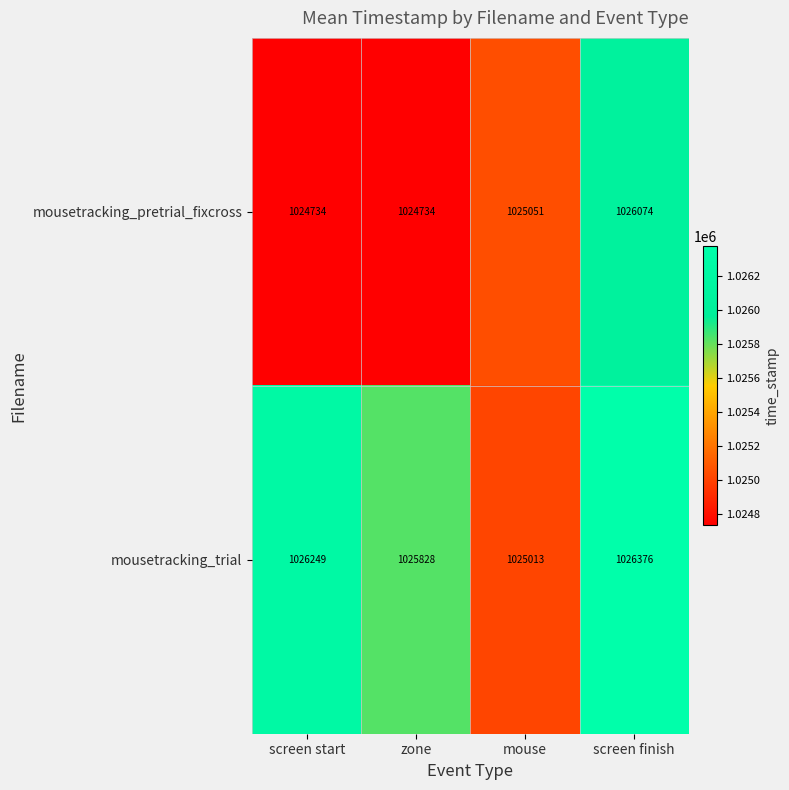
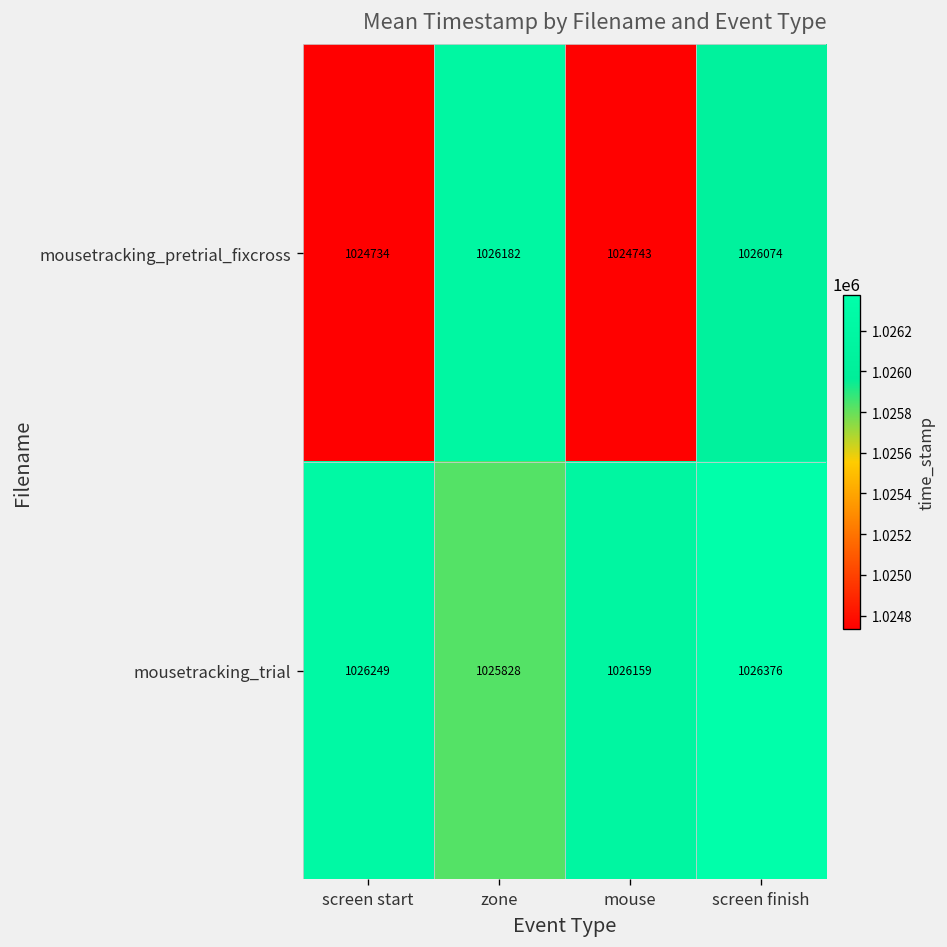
mousetracking_pretrial_fixcross, zone: 1024734 -> 1026182
mousetracking_pretrial_fixcross, mouse: 1025051 -> 1024743
mousetracking_trial, mouse: 1025013 -> 1026159
